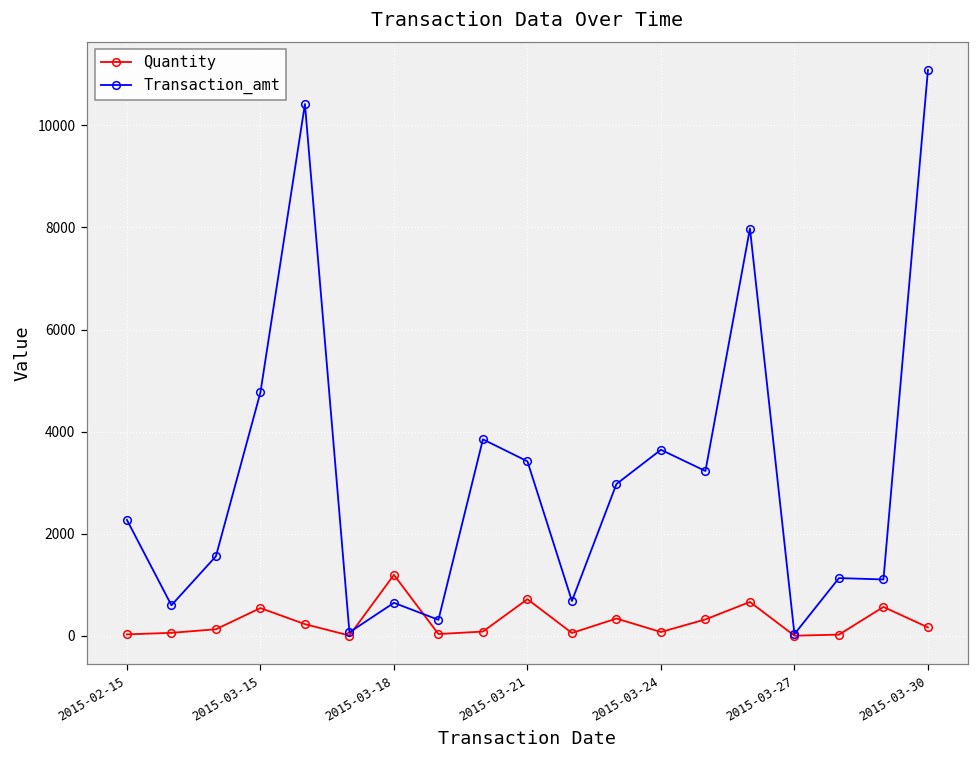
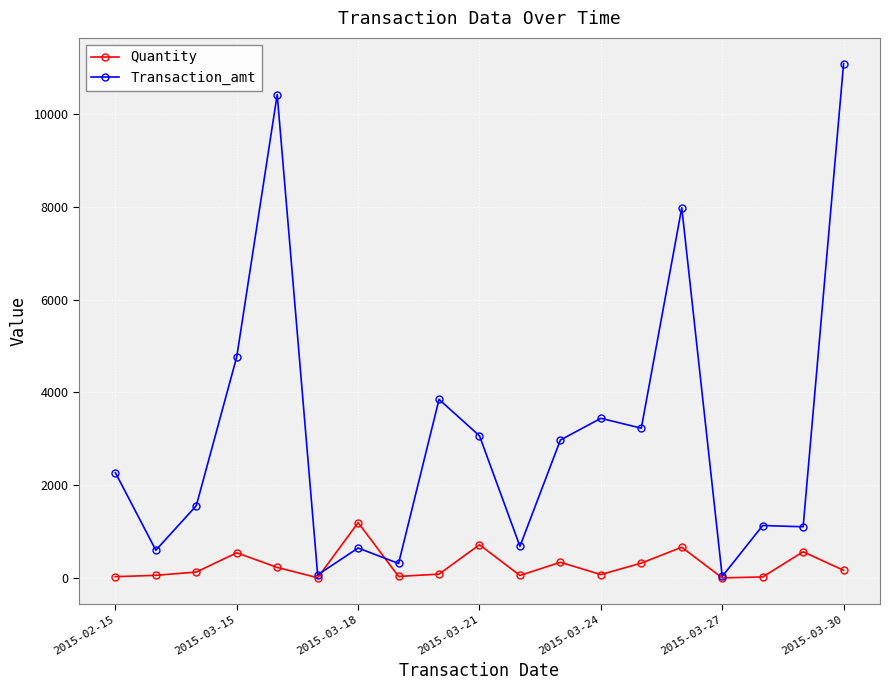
Transaction_amt, 2015-03-21: 3400 -> 3100
Transaction_amt, 2015-03-24: 3600 -> 3400
